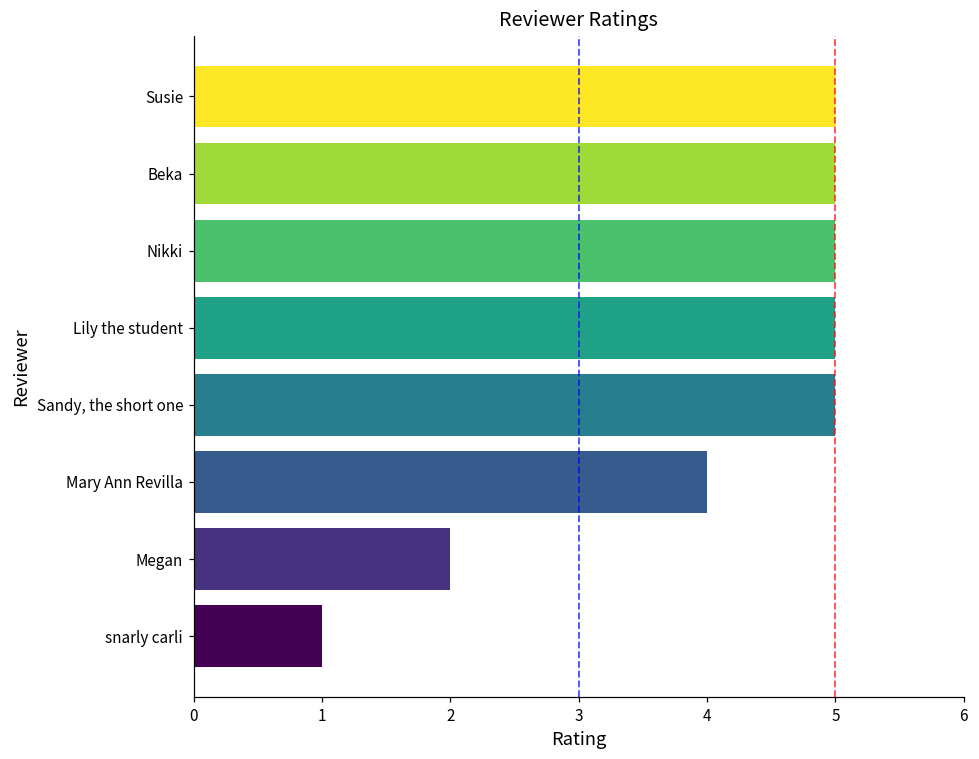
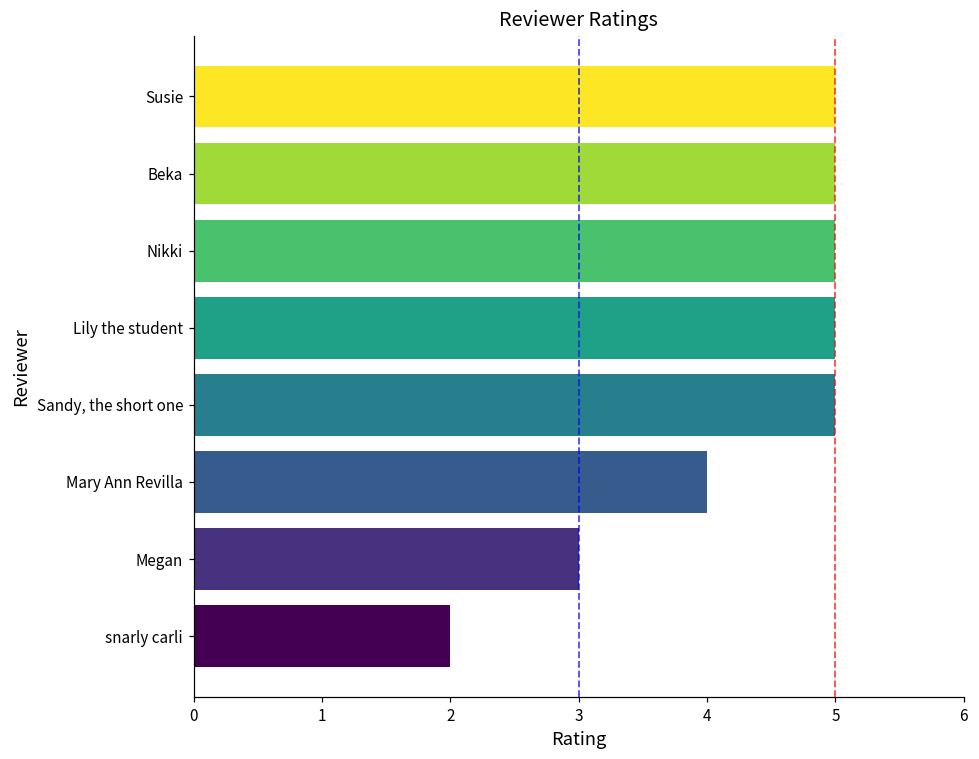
Megan: 2 -> 3
snarly carli: 1 -> 2
